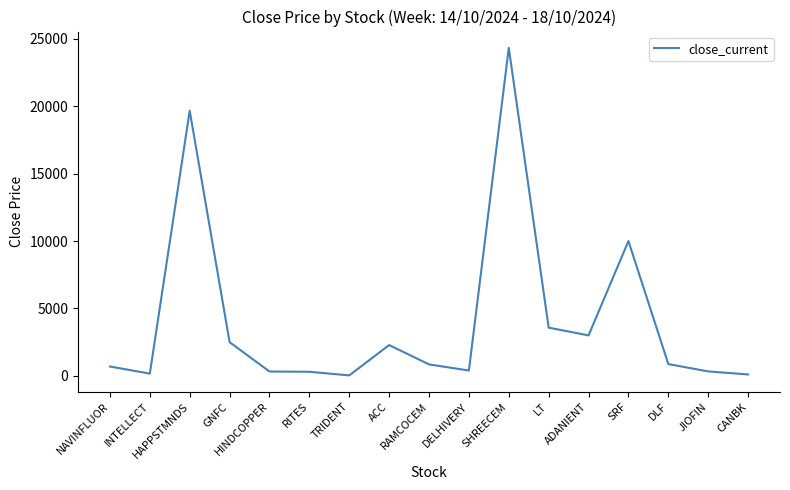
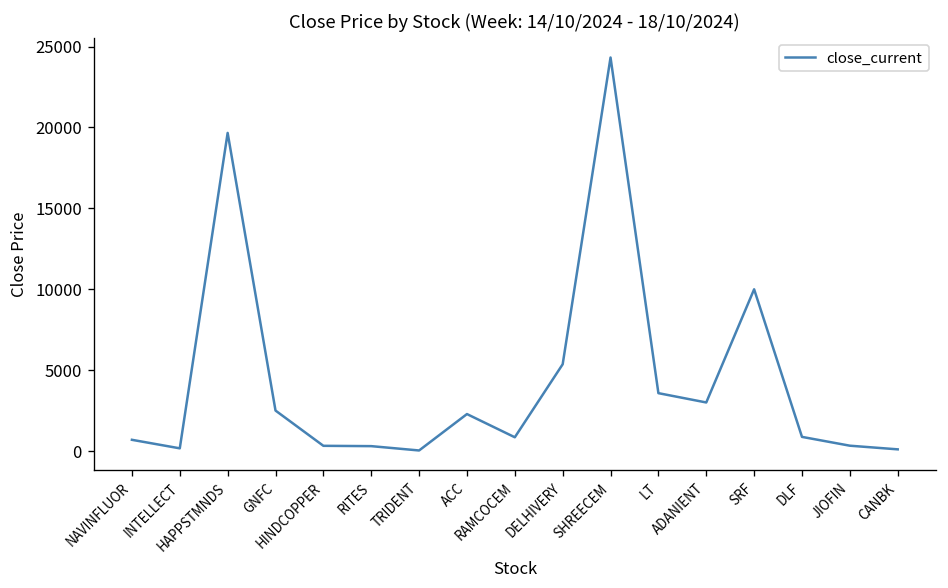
DELHIVERY: 400 -> 5400
